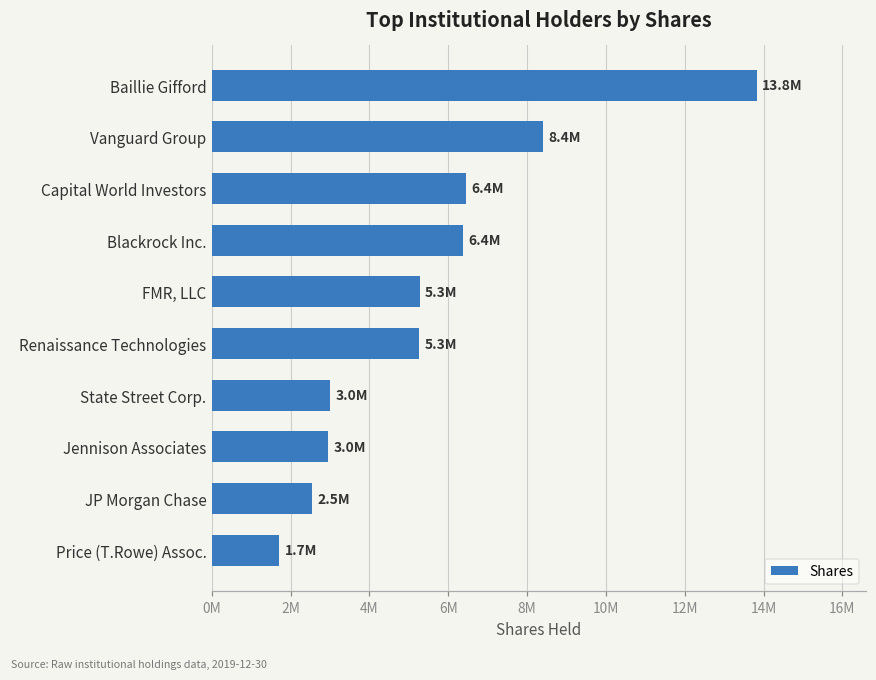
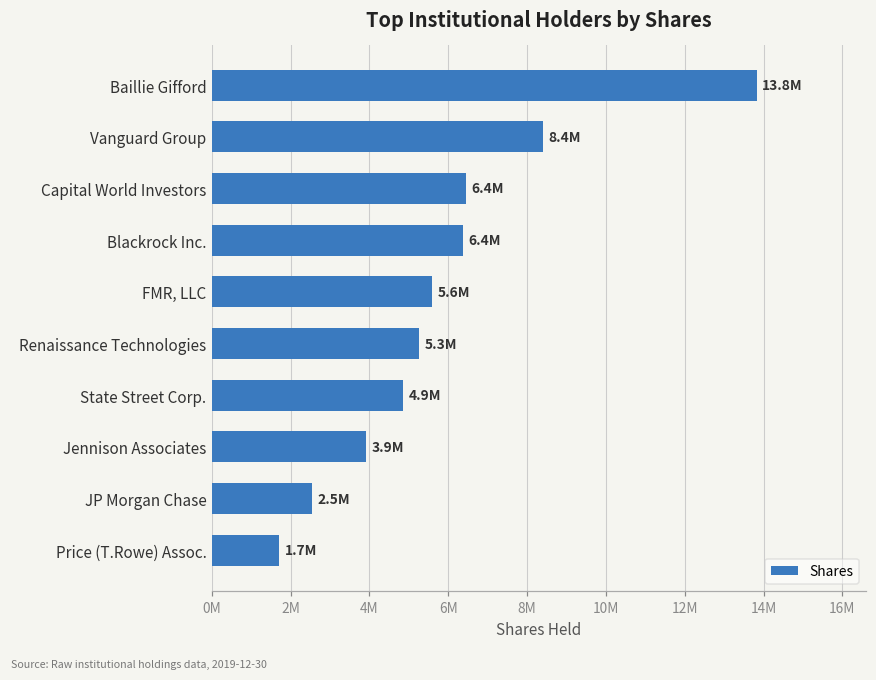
FMR, LLC: 5.3M -> 5.6M
State Street Corp.: 3.0M -> 4.9M
Jennison Associates: 3.0M -> 3.9M
